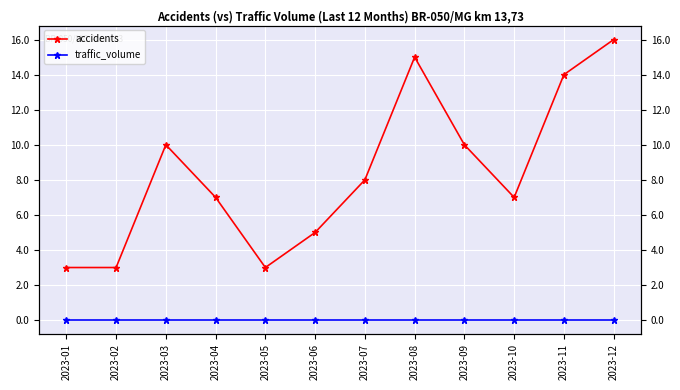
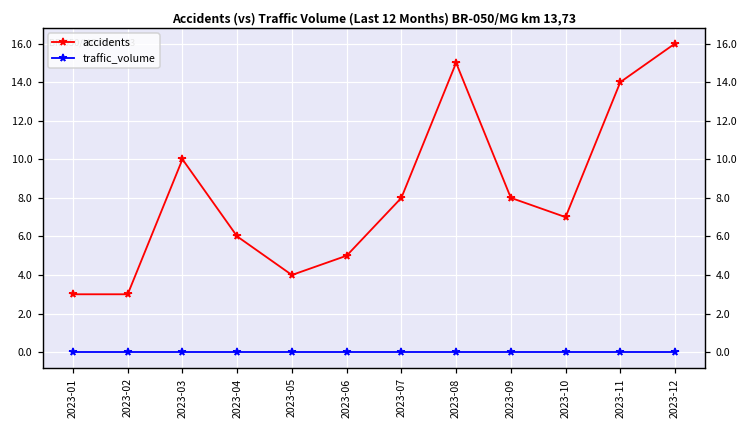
accidents, 2023-04: 7 -> 6
accidents, 2023-05: 3 -> 4
accidents, 2023-09: 10 -> 8
